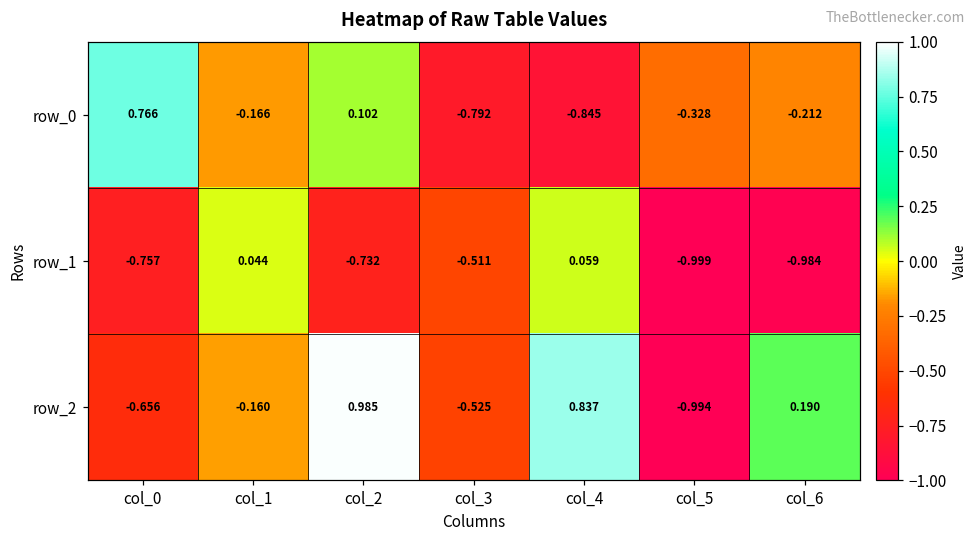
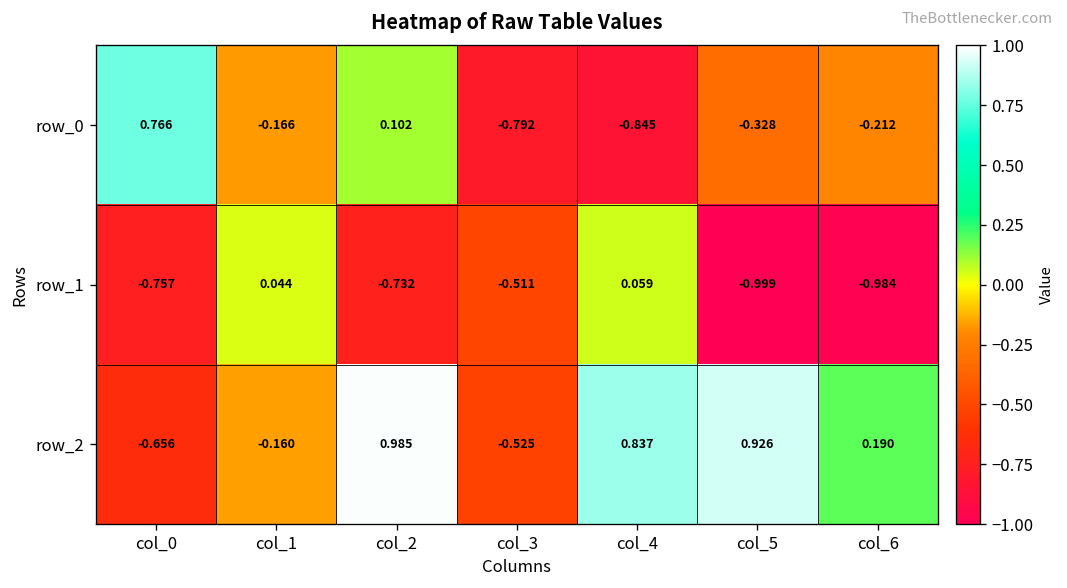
row_2, col_5: -0.994 -> 0.926
